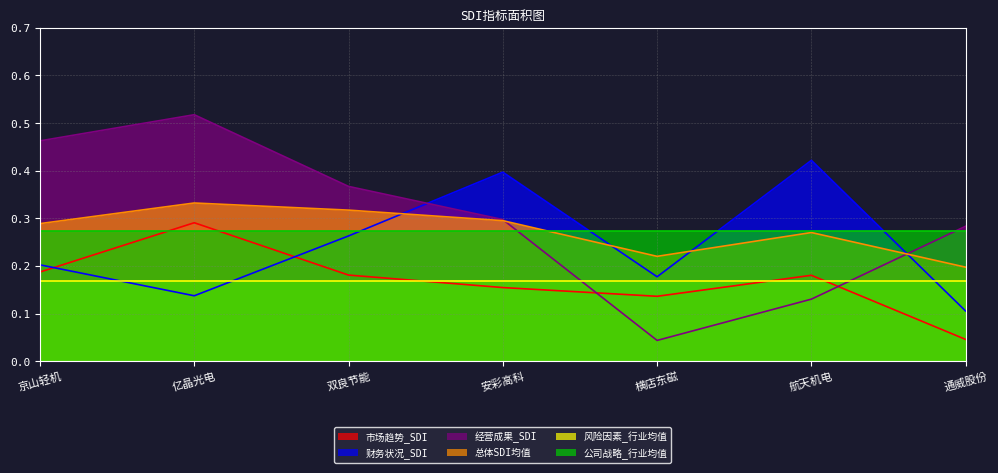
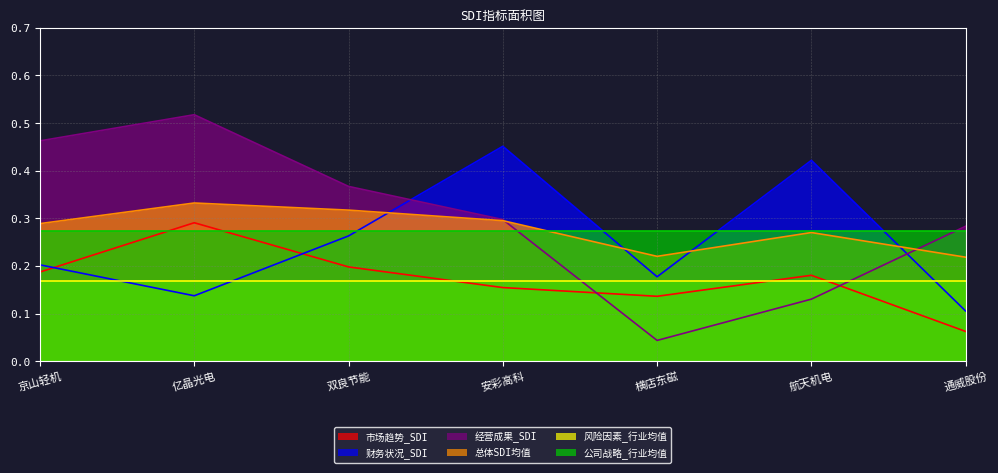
市场趋势_SDI, 双良节能: 0.18 -> 0.20
财务状况_SDI, 安彩高科: 0.40 -> 0.45
市场趋势_SDI, 通威股份: 0.05 -> 0.06
总体SDI均值, 通威股份: 0.20 -> 0.22
